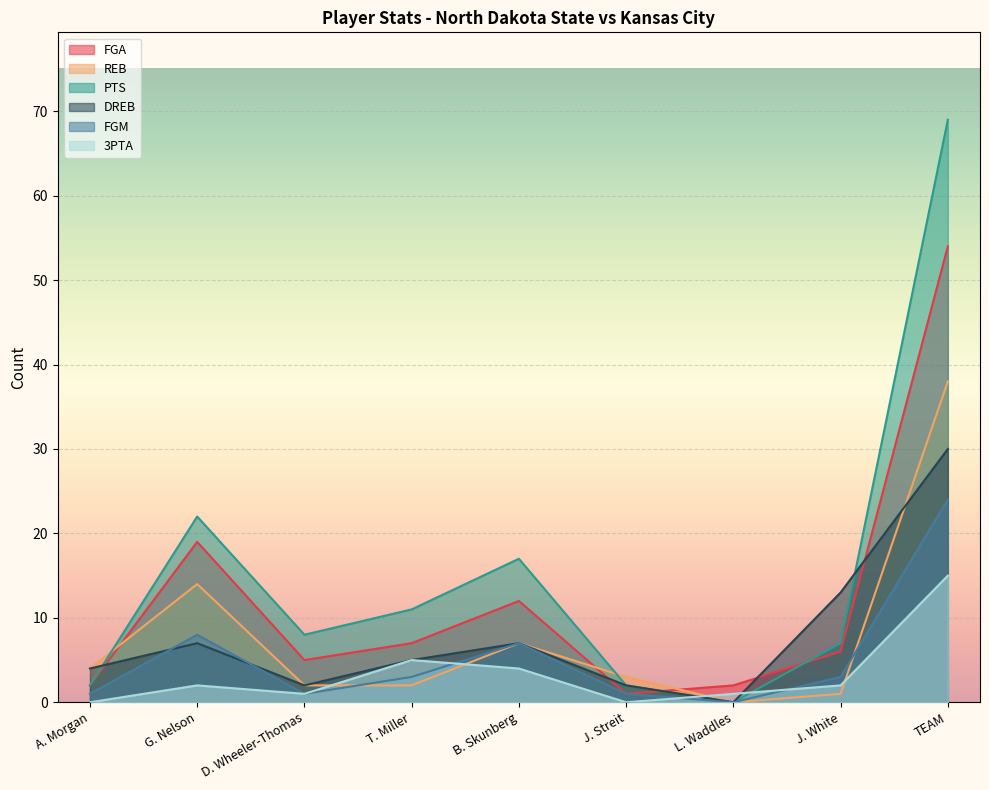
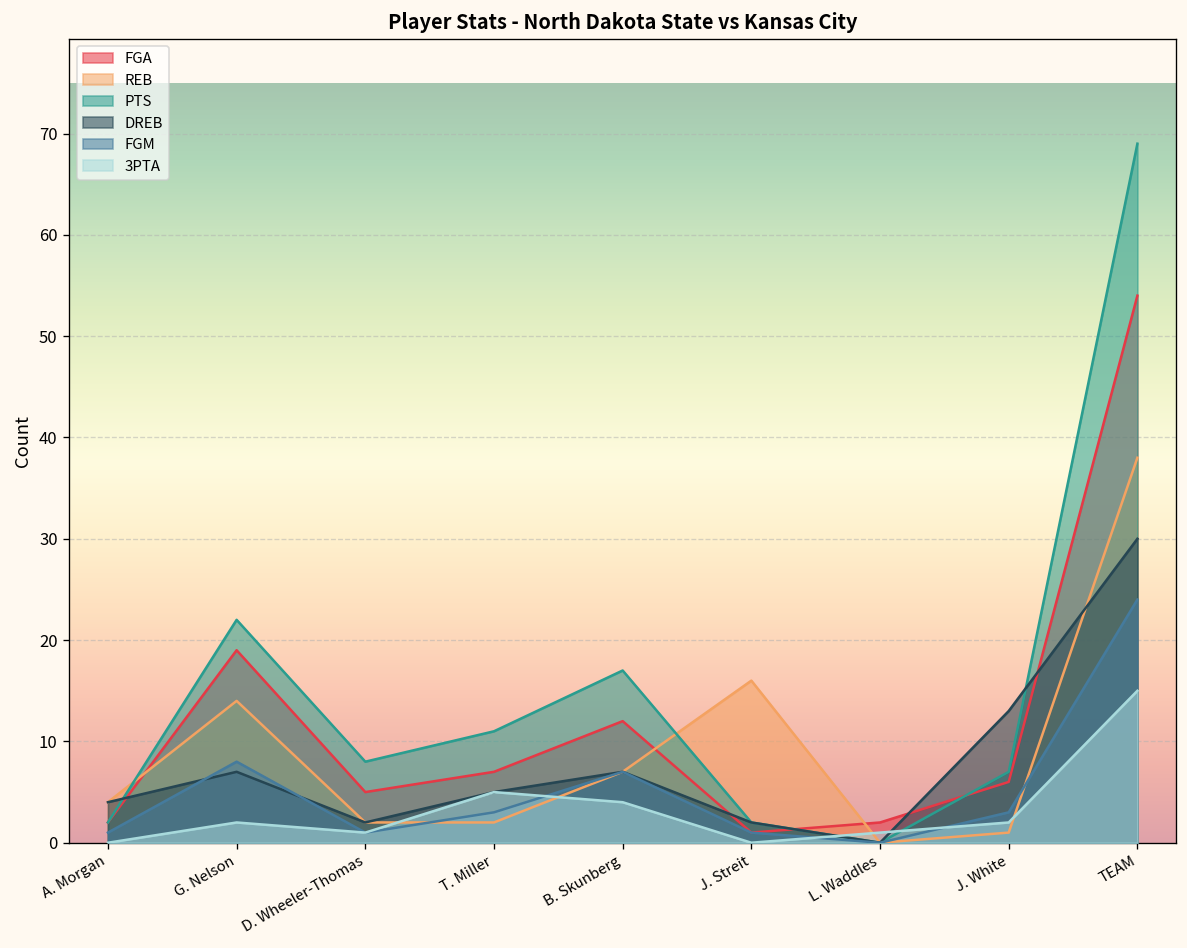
REB, J. Streit: 3 -> 16
